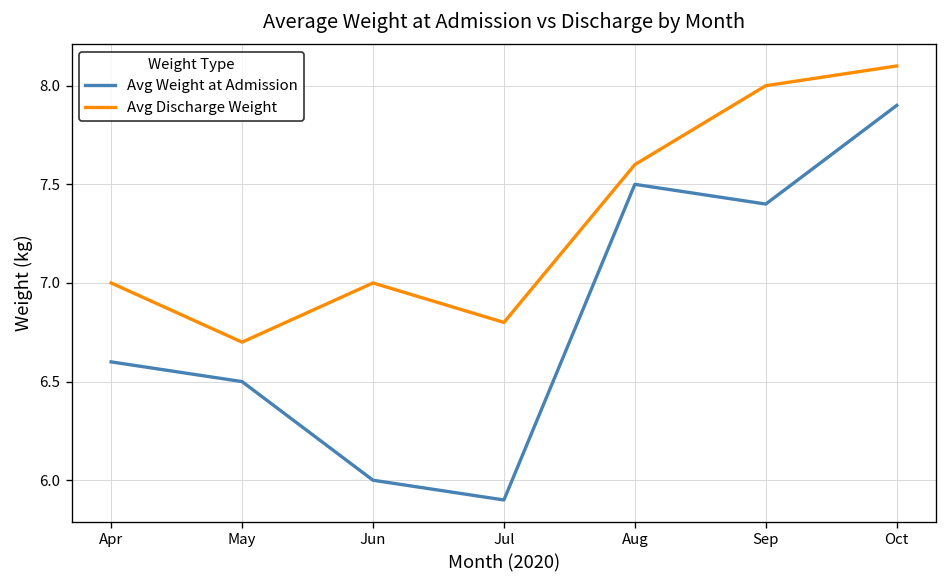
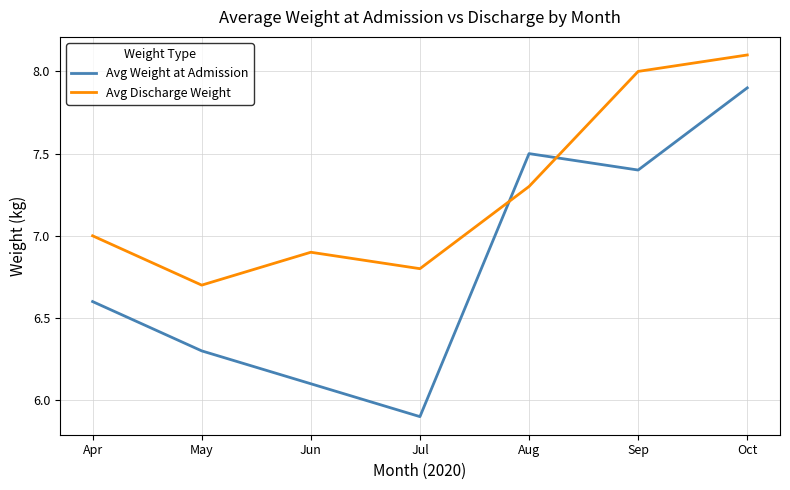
Avg Weight at Admission, May: 6.5 -> 6.3
Avg Weight at Admission, Jun: 6.0 -> 6.1
Avg Discharge Weight, Jun: 7.0 -> 6.9
Avg Discharge Weight, Aug: 7.6 -> 7.3
